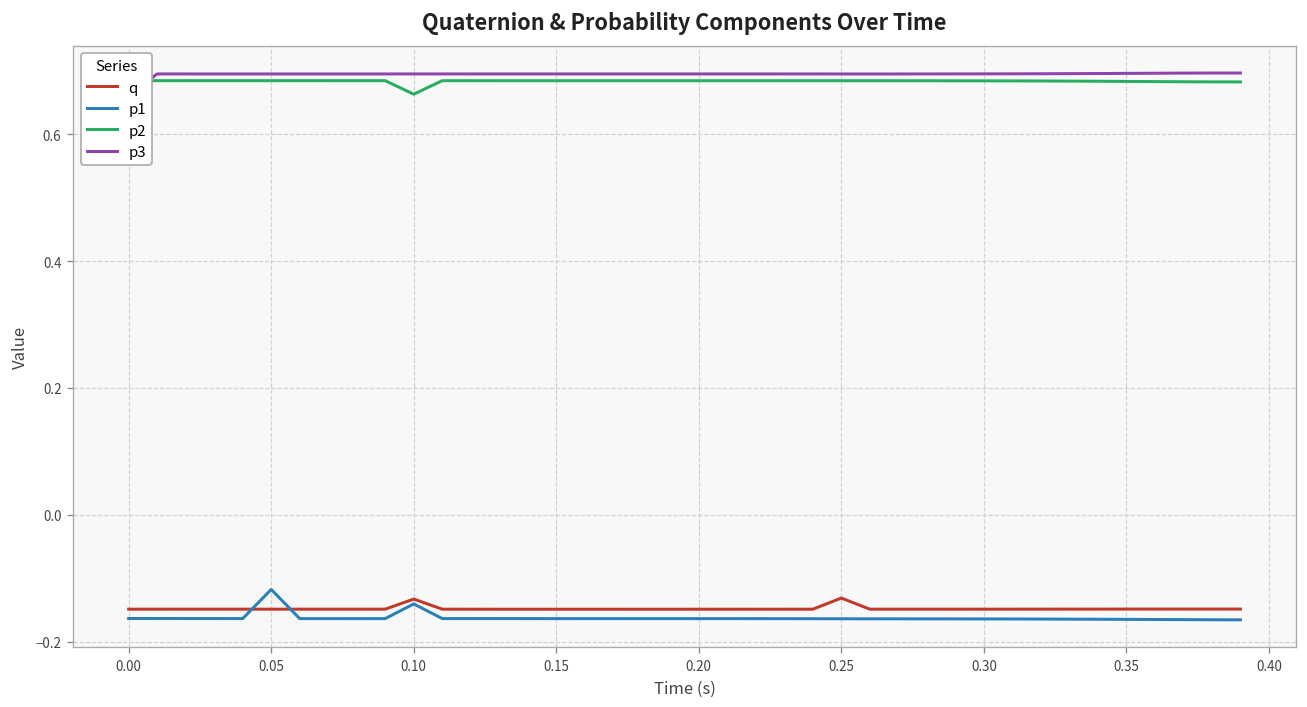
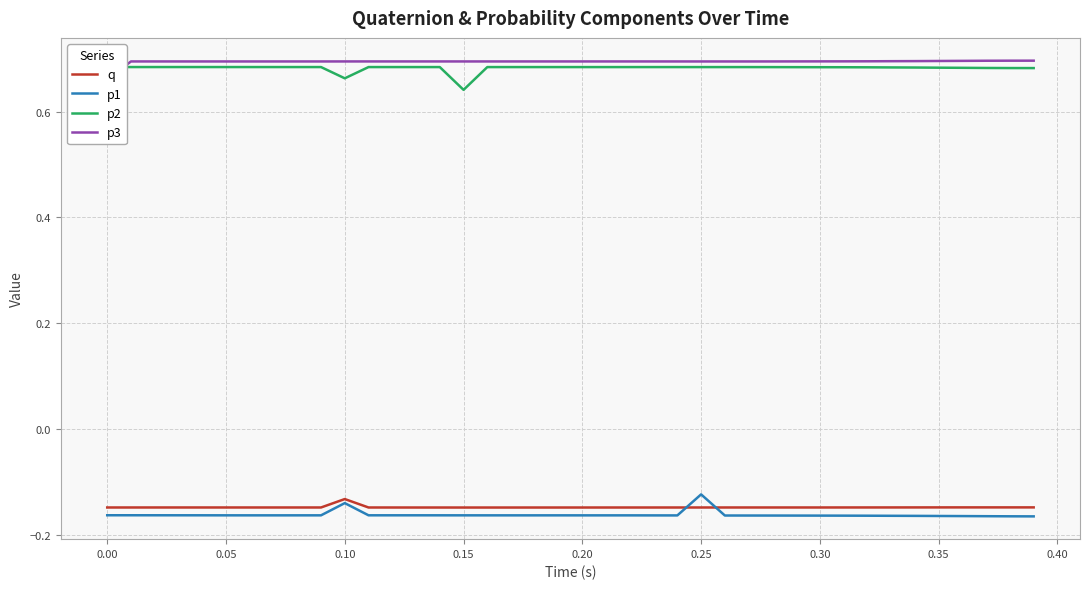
p1, 0.05: -0.12 -> -0.16
p2, 0.15: 0.68 -> 0.64
q, 0.25: -0.13 -> -0.15
p1, 0.25: -0.16 -> -0.12
